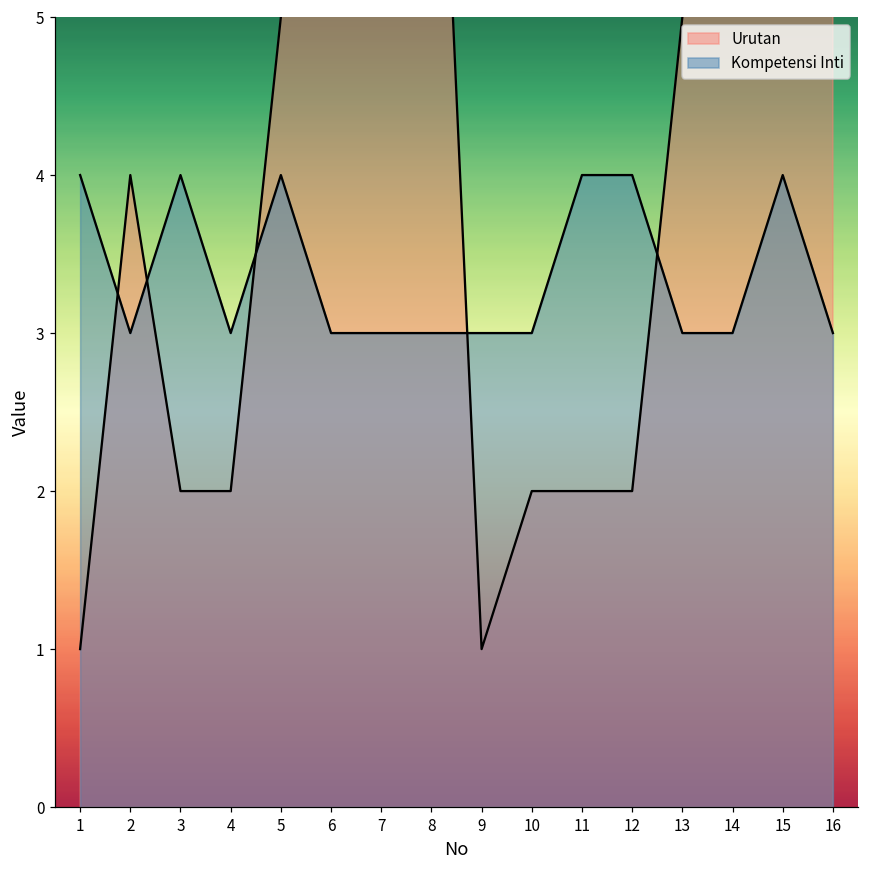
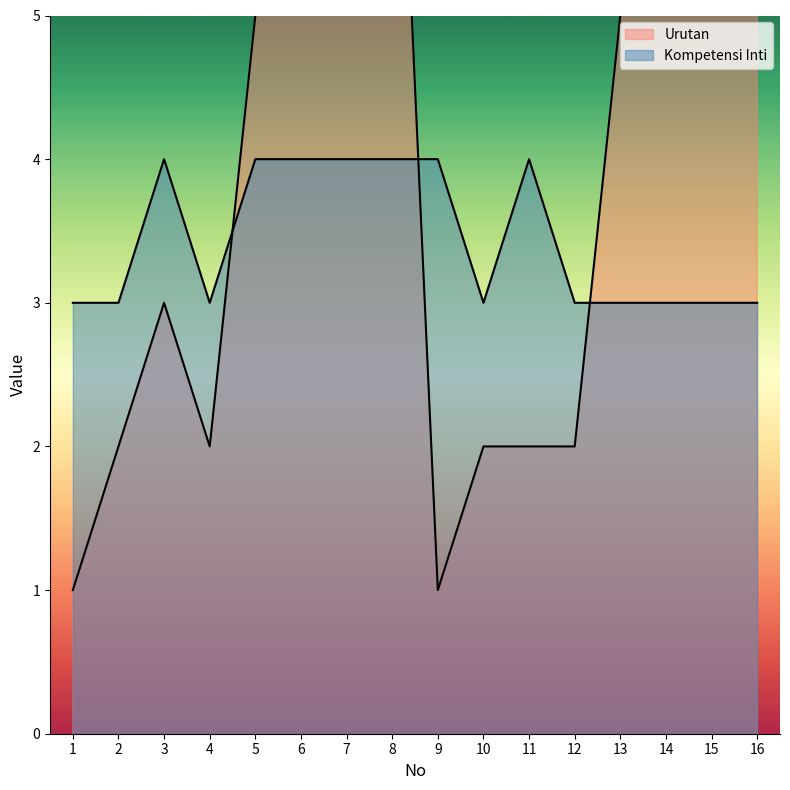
Kompetensi Inti, 1: 4 -> 3
Urutan, 2: 4 -> 2
Urutan, 3: 2 -> 3
Kompetensi Inti, 6: 3 -> 4
Kompetensi Inti, 7: 3 -> 4
Kompetensi Inti, 8: 3 -> 4
Kompetensi Inti, 9: 3 -> 4
Kompetensi Inti, 12: 4 -> 3
Kompetensi Inti, 15: 4 -> 3
